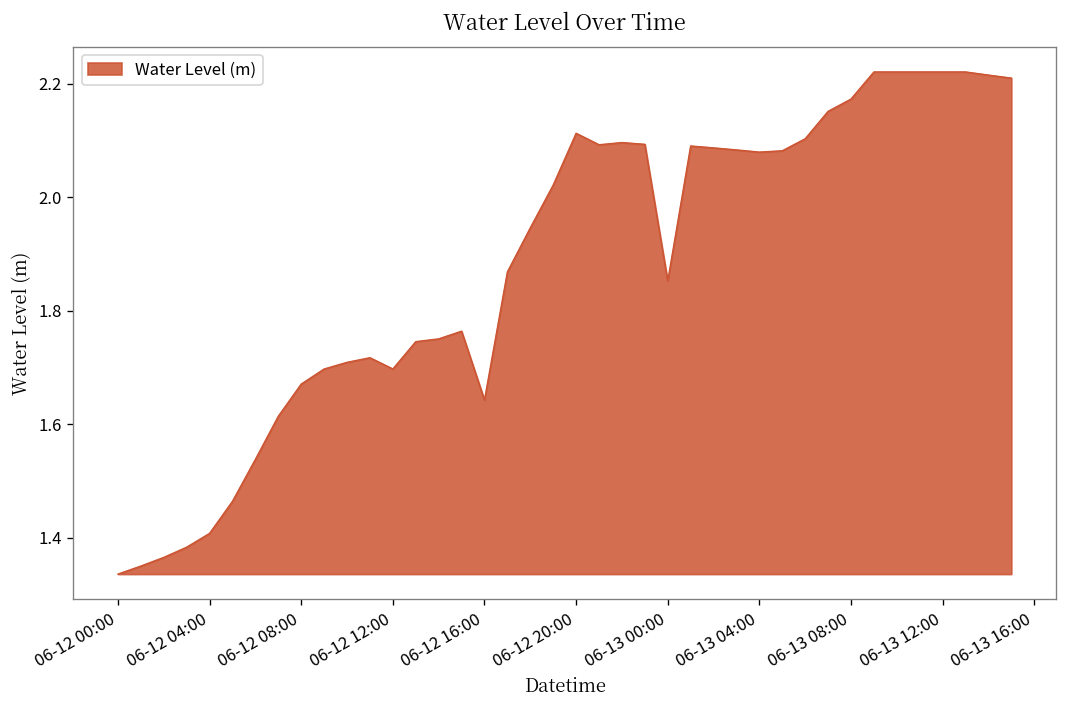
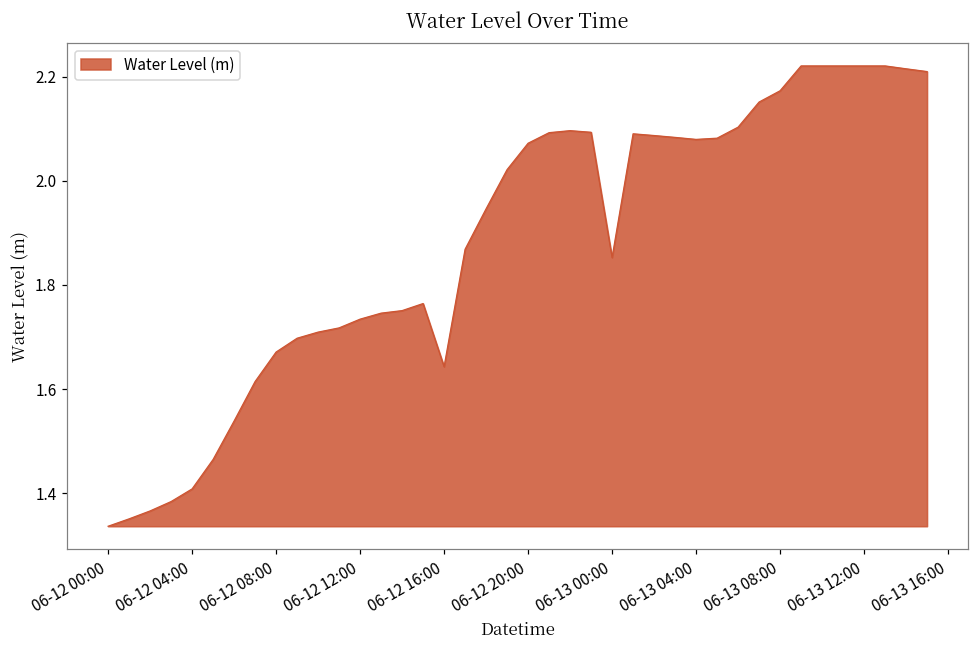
06-12 12:00: 1.70 -> 1.73
06-12 20:00: 2.11 -> 2.07
